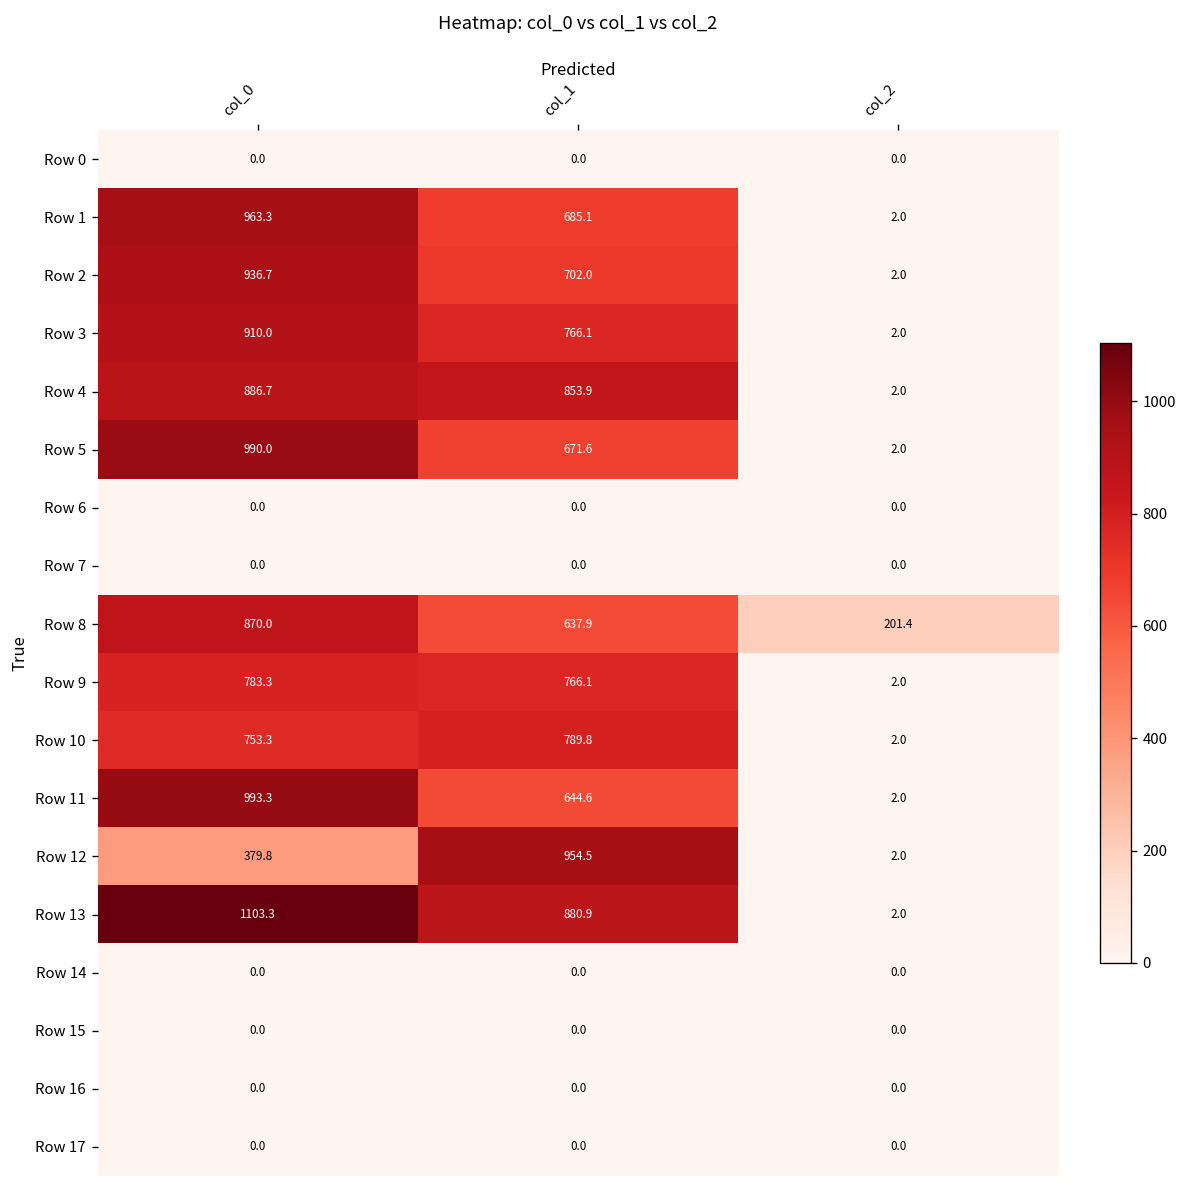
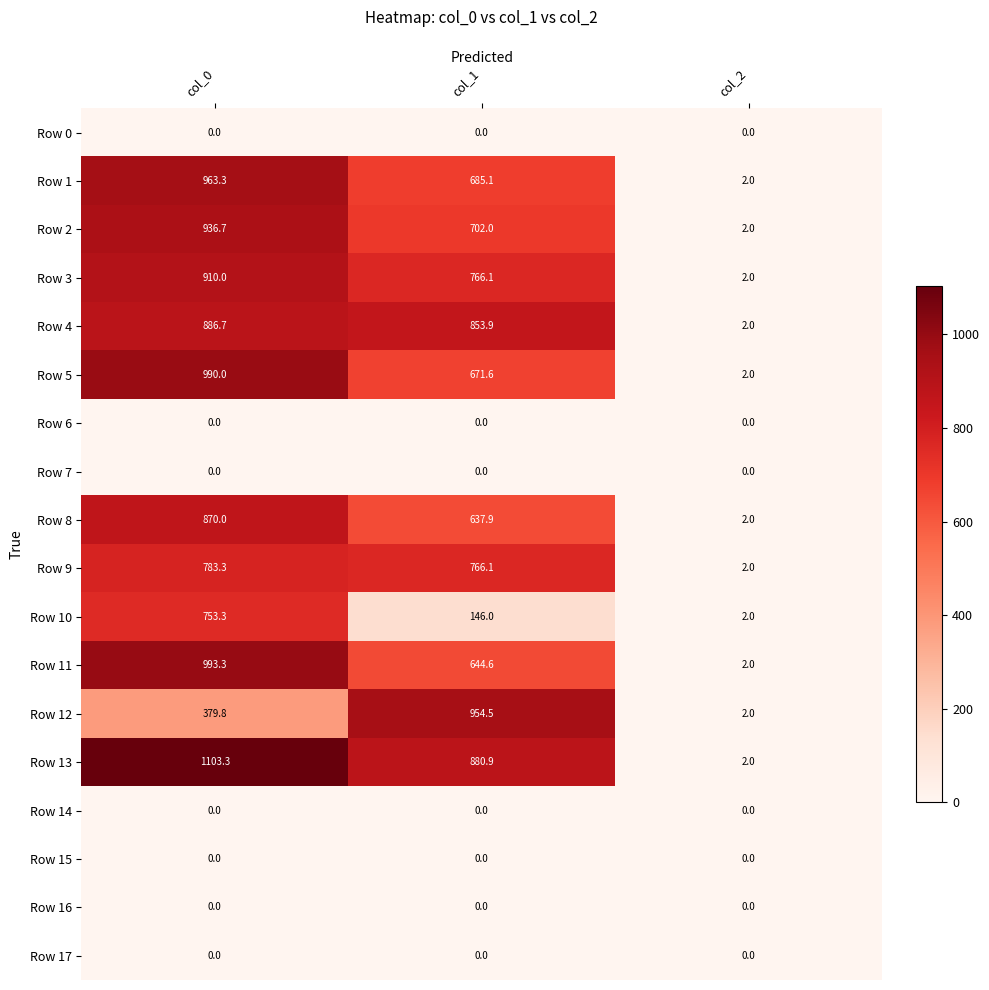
Row 8, col_2: 201.4 -> 2.0
Row 10, col_1: 789.8 -> 146.0
